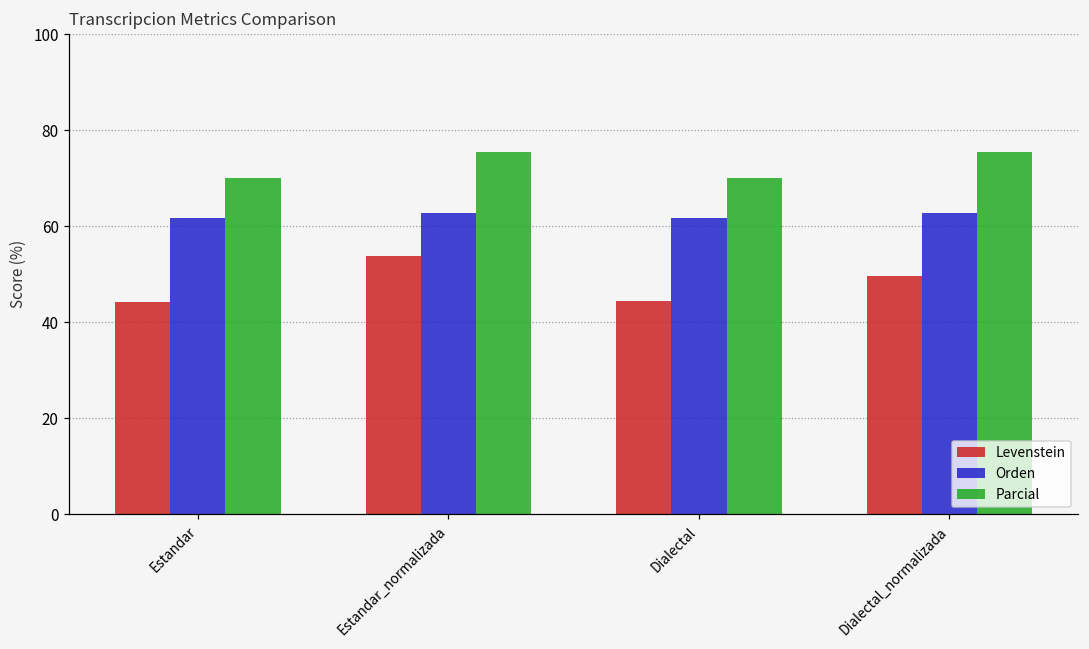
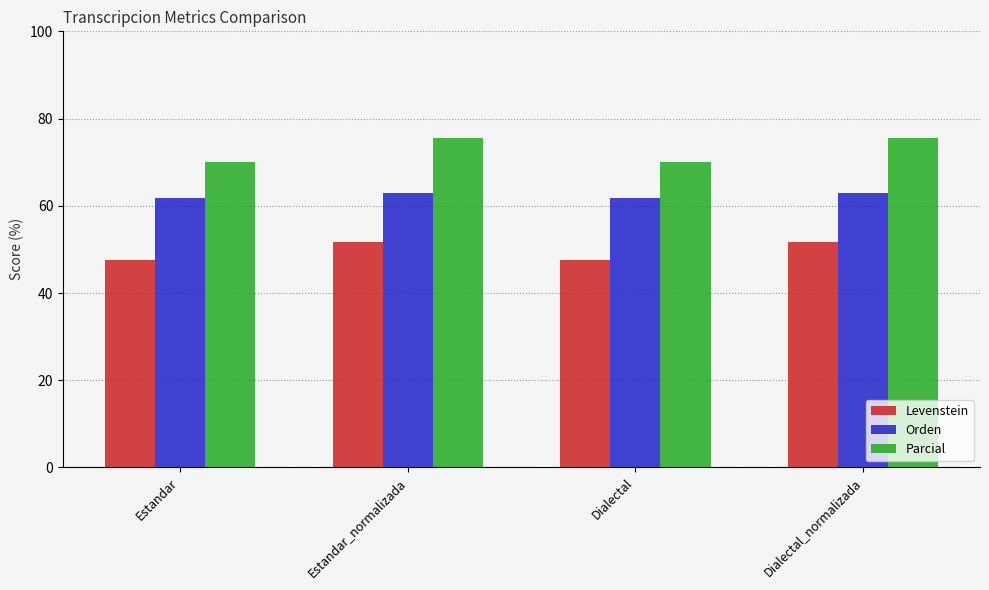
Levenstein, Estandar: 44 -> 47
Levenstein, Estandar_normalizada: 54 -> 52
Levenstein, Dialectal: 45 -> 47
Levenstein, Dialectal_normalizada: 50 -> 52
